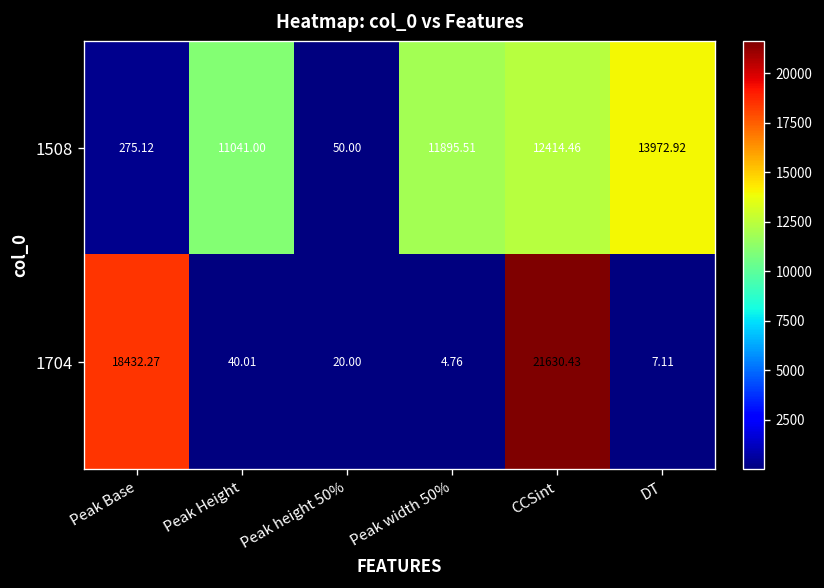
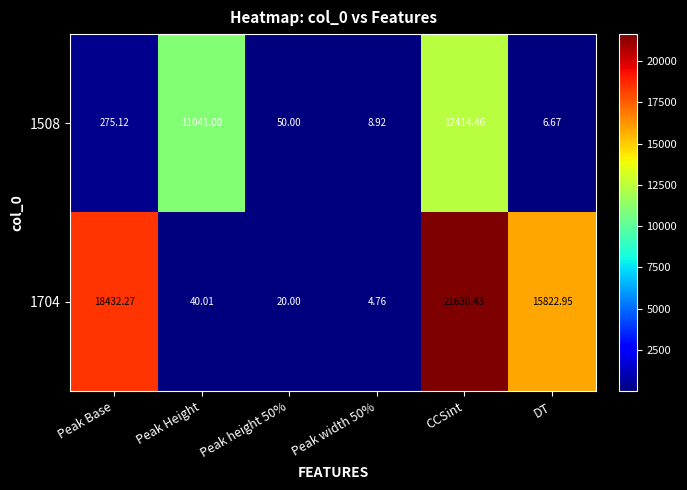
1508, Peak width 50%: 11895.51 -> 8.92
1508, DT: 13972.92 -> 6.67
1704, DT: 7.11 -> 15822.95
